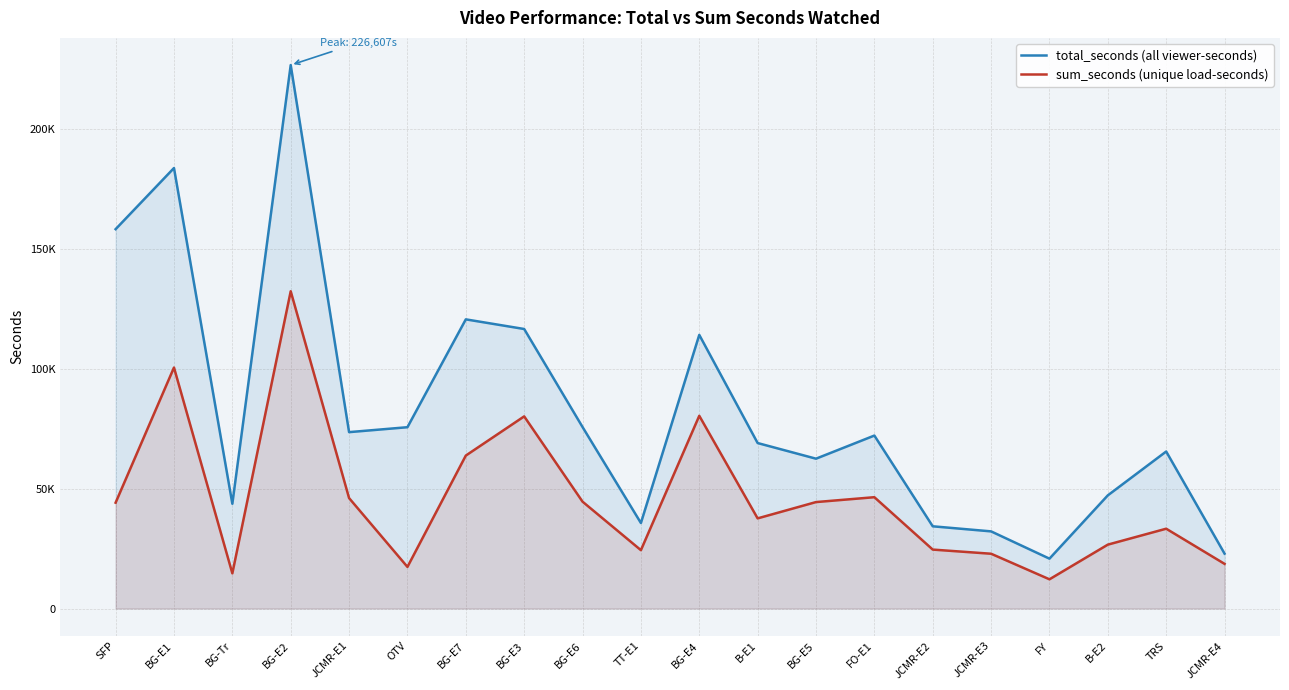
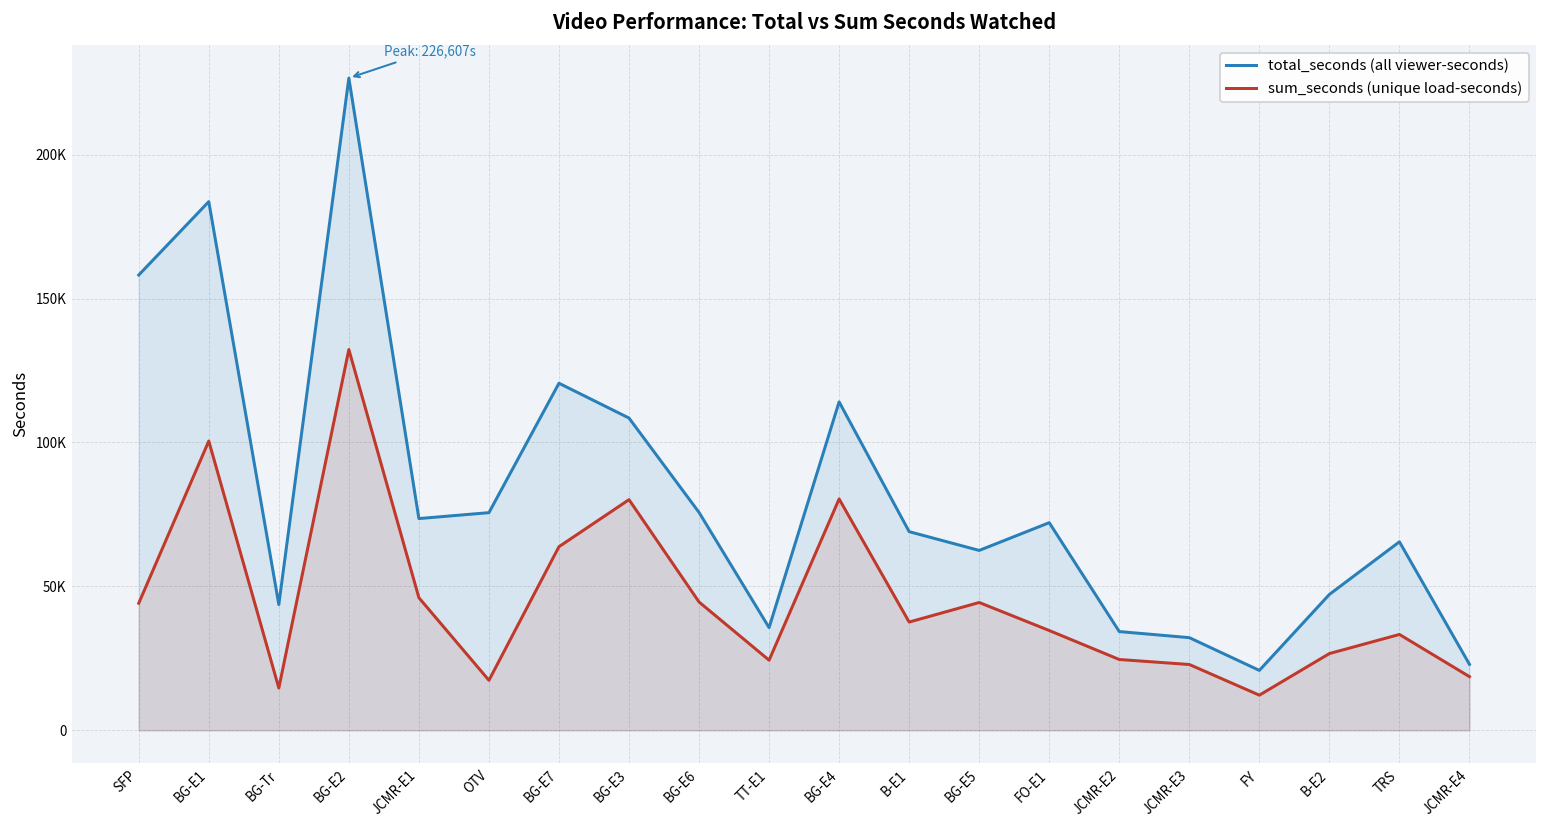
total_seconds (all viewer-seconds), BG-E3: 117000 -> 108000
sum_seconds (unique load-seconds), FO-E1: 46000 -> 35000
